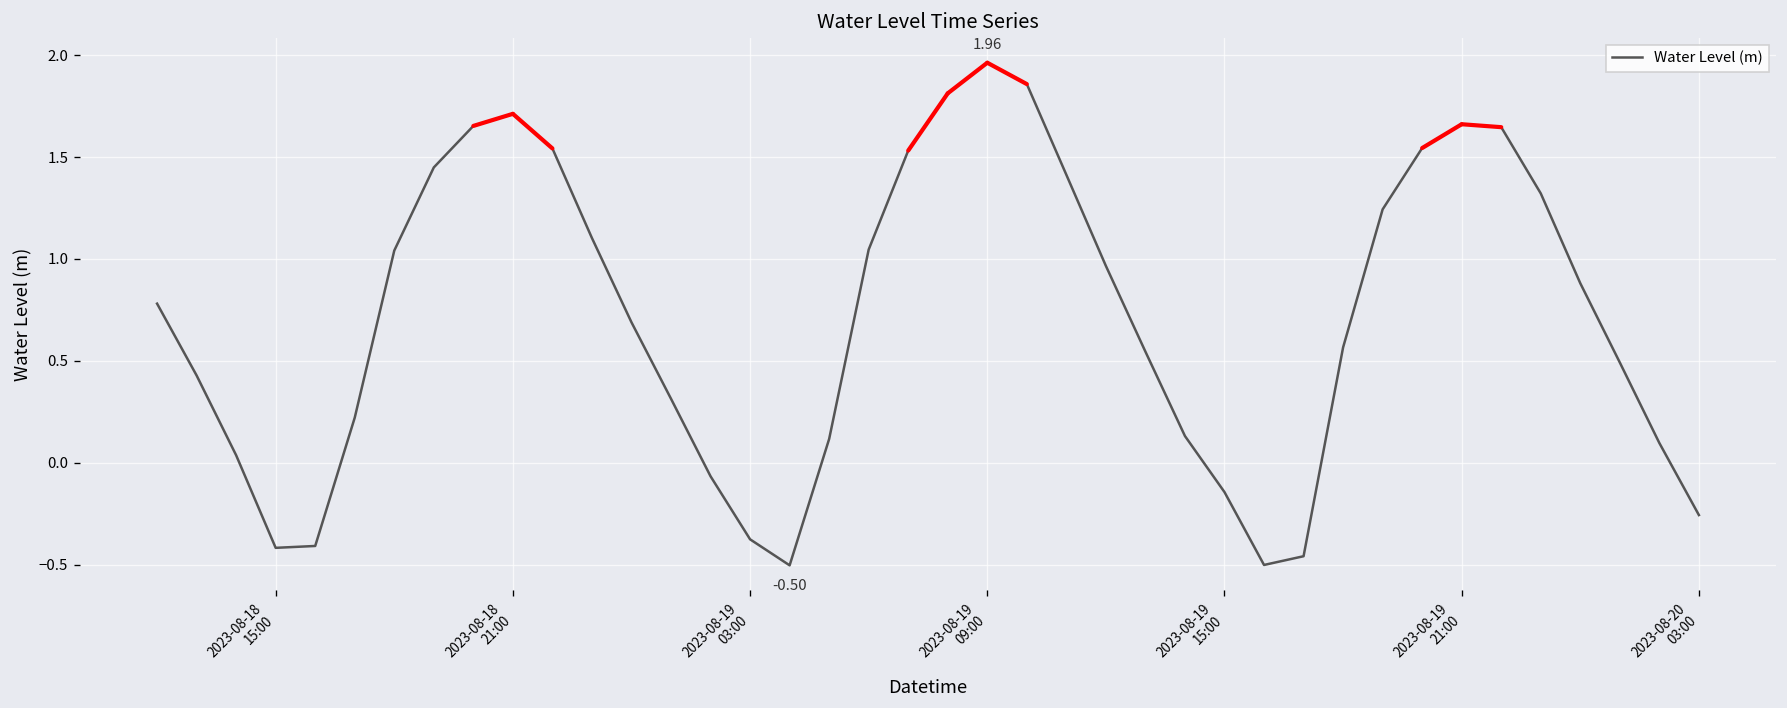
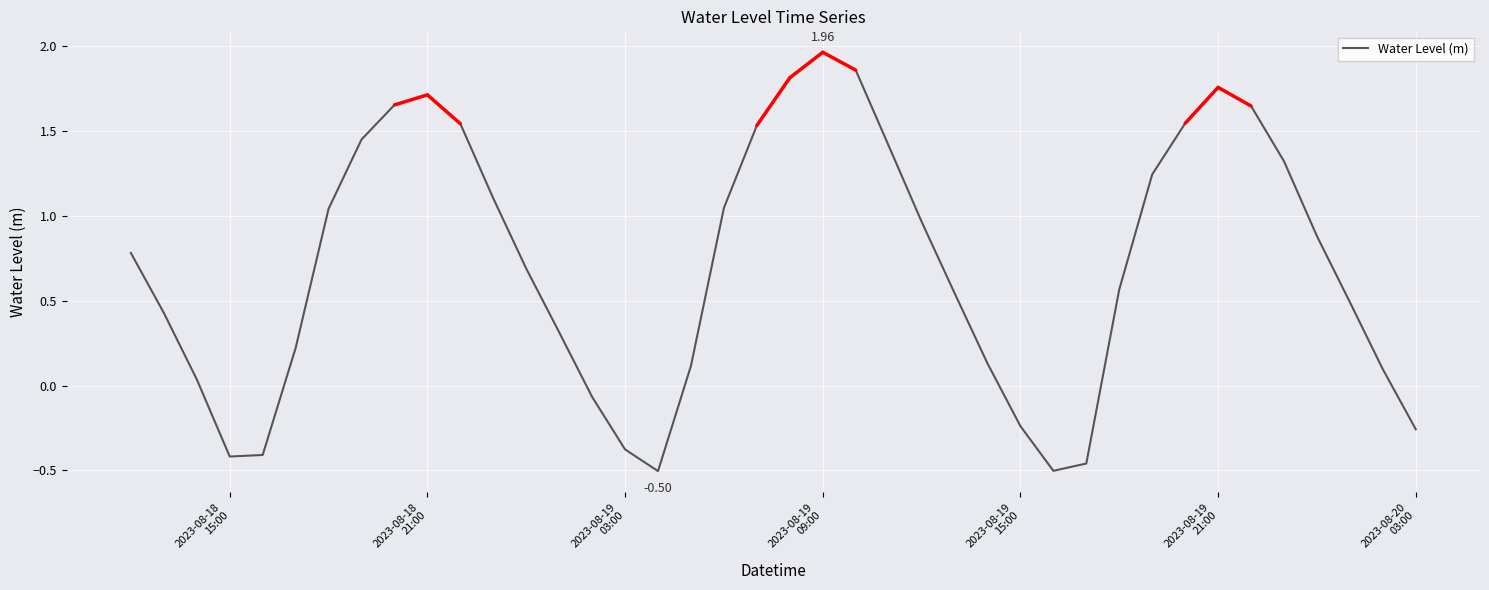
Water Level (m), 2023-08-19 15:00: -0.14 -> -0.24
Water Level (m), 2023-08-19 21:00: 1.66 -> 1.76
